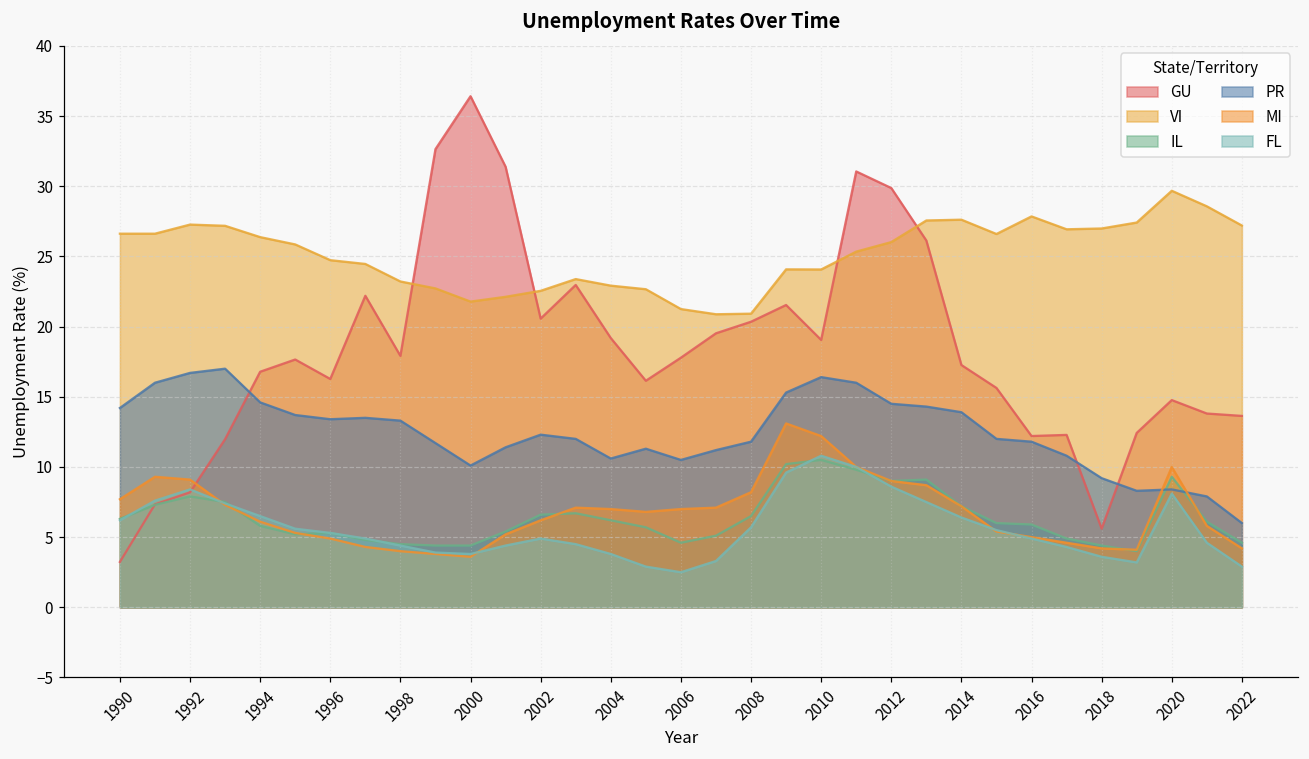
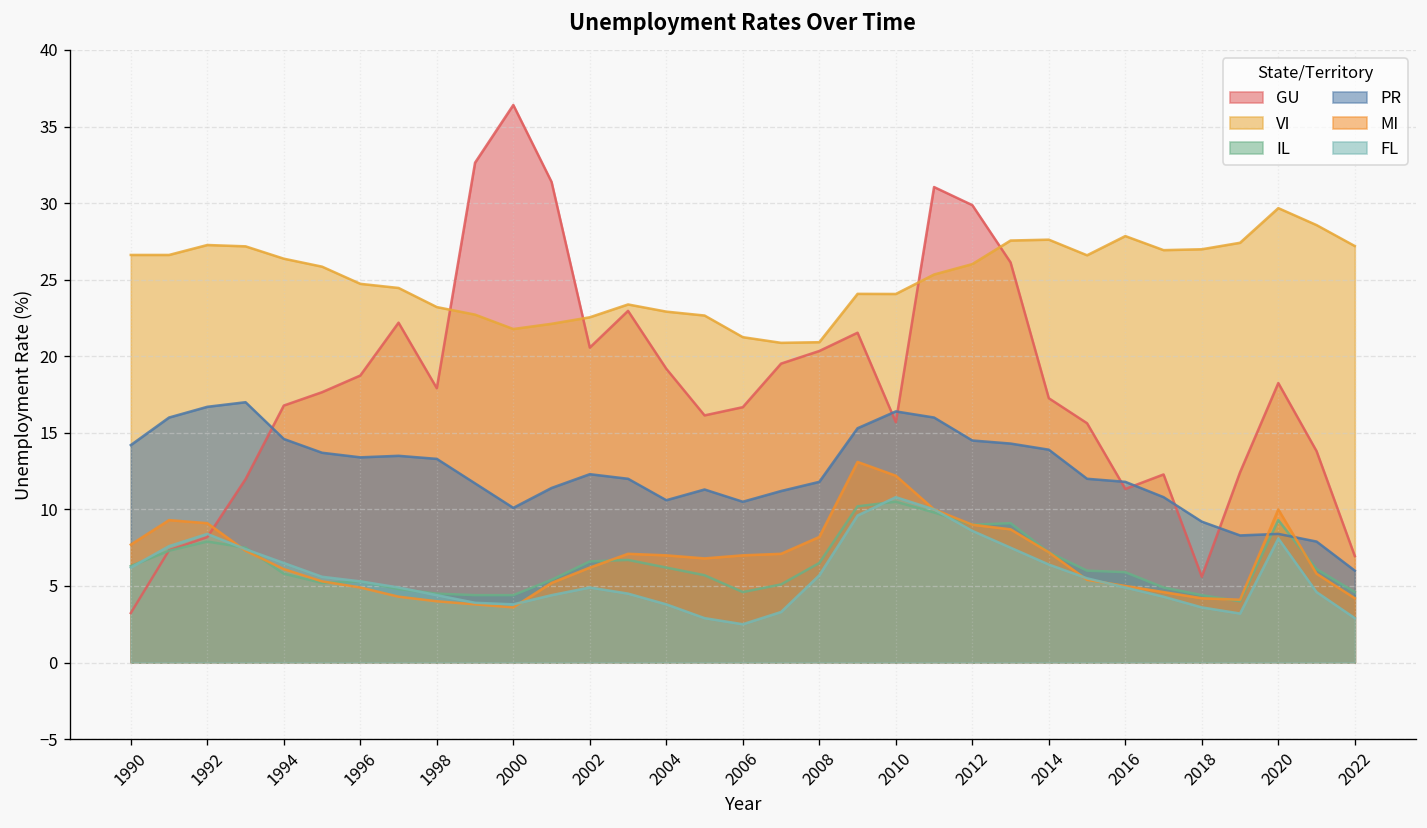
GU, 1996: 16.3 -> 18.7
GU, 2006: 17.8 -> 16.7
GU, 2010: 19.0 -> 15.7
GU, 2016: 12.2 -> 11.3
GU, 2020: 14.8 -> 18.3
GU, 2022: 13.6 -> 7.0
